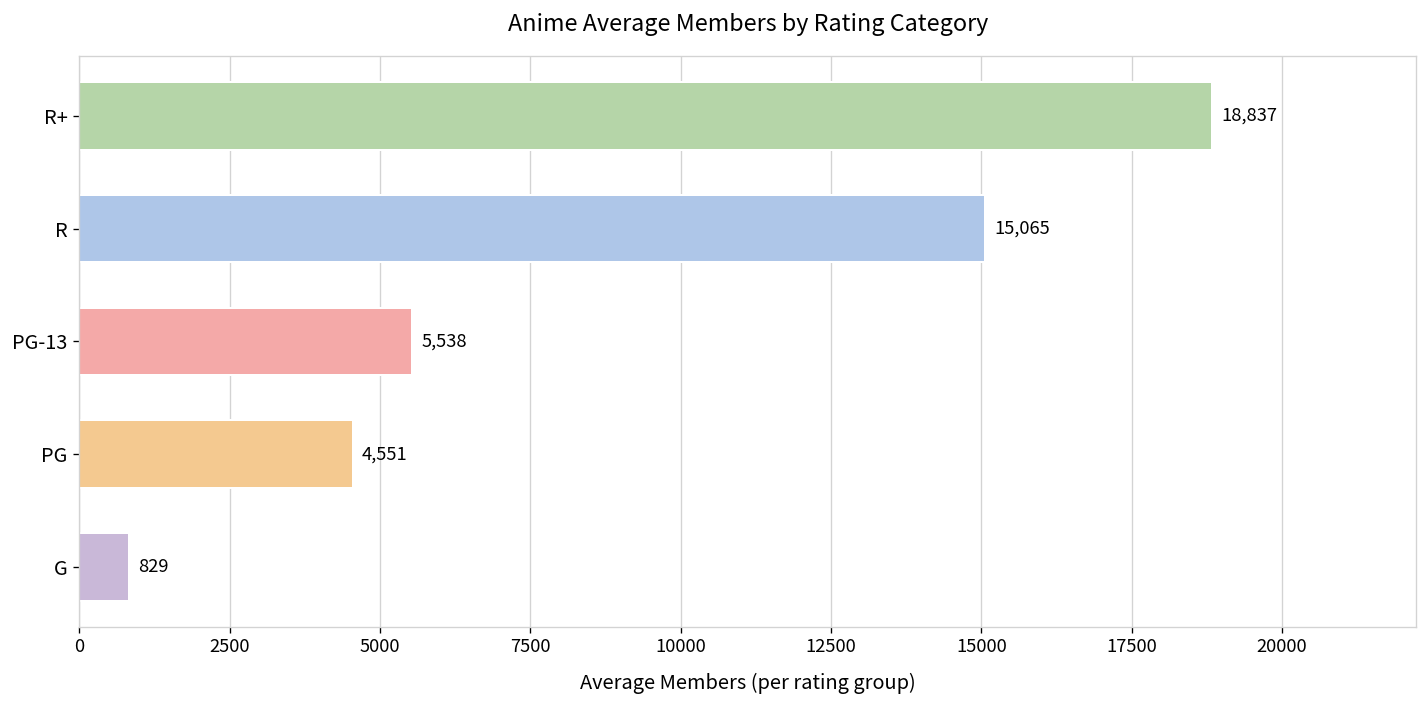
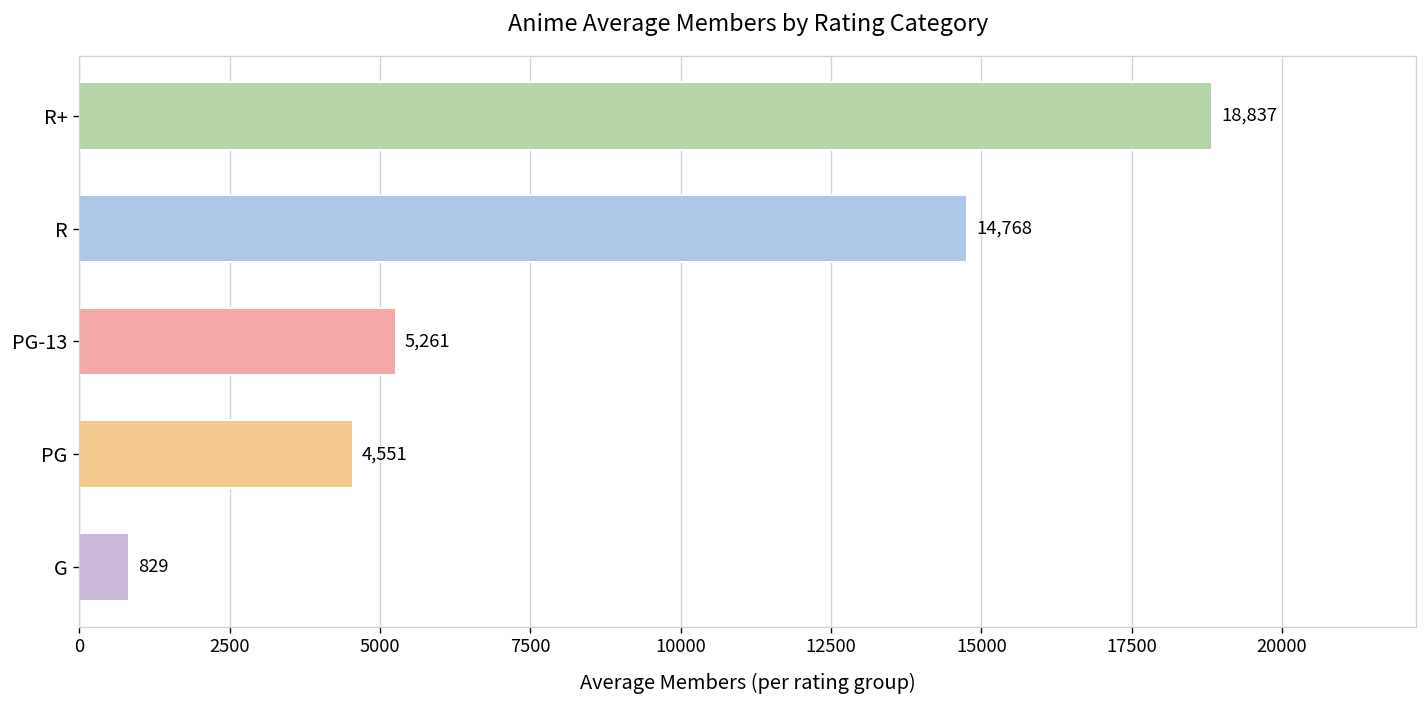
R: 15,065 -> 14,768
PG-13: 5,538 -> 5,261
